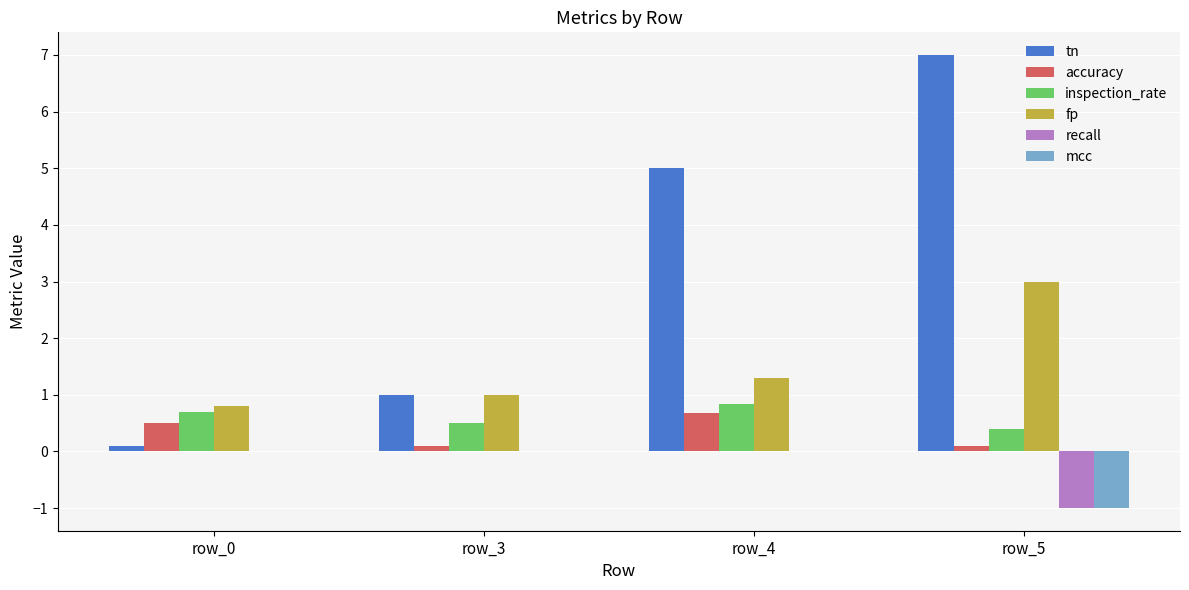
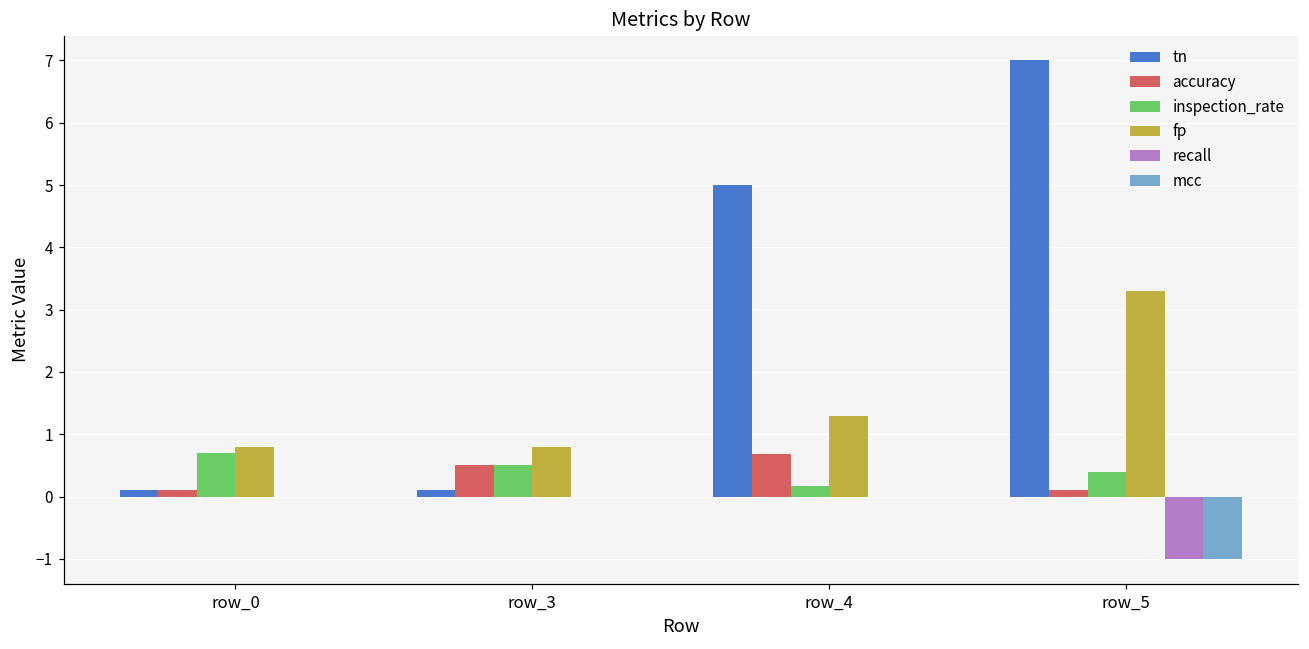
accuracy, row_0: 0.5 -> 0.1
tn, row_3: 1.0 -> 0.1
accuracy, row_3: 0.1 -> 0.5
fp, row_3: 1.0 -> 0.8
inspection_rate, row_4: 0.8 -> 0.2
fp, row_5: 3.0 -> 3.3
